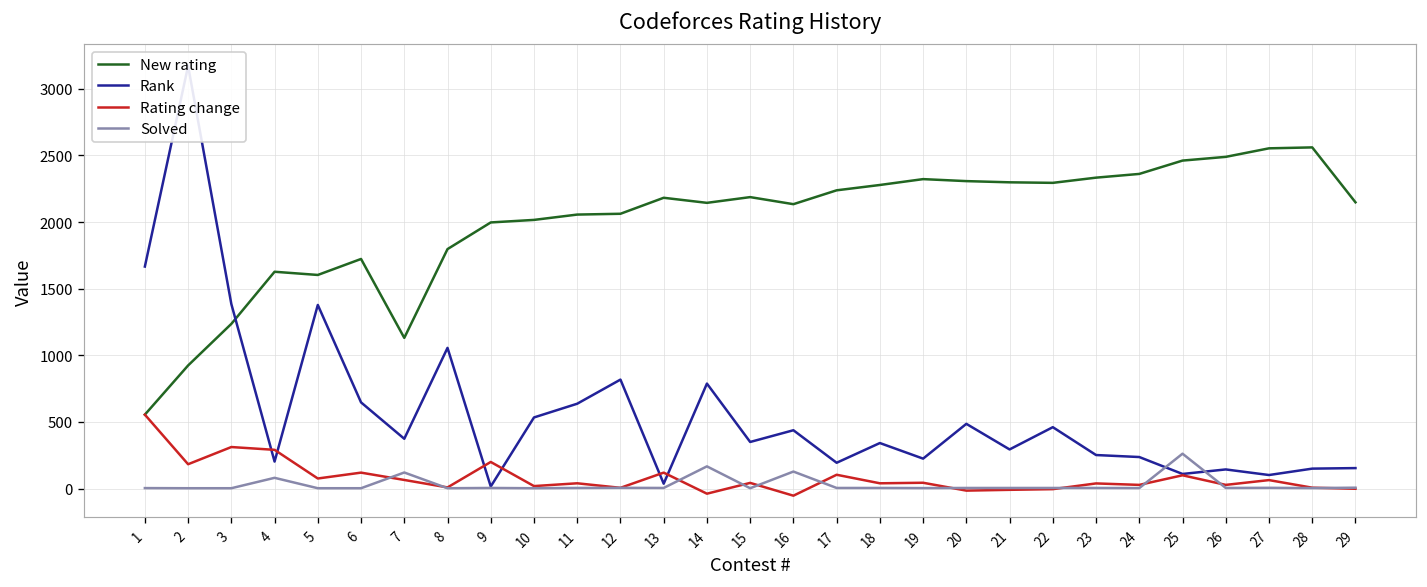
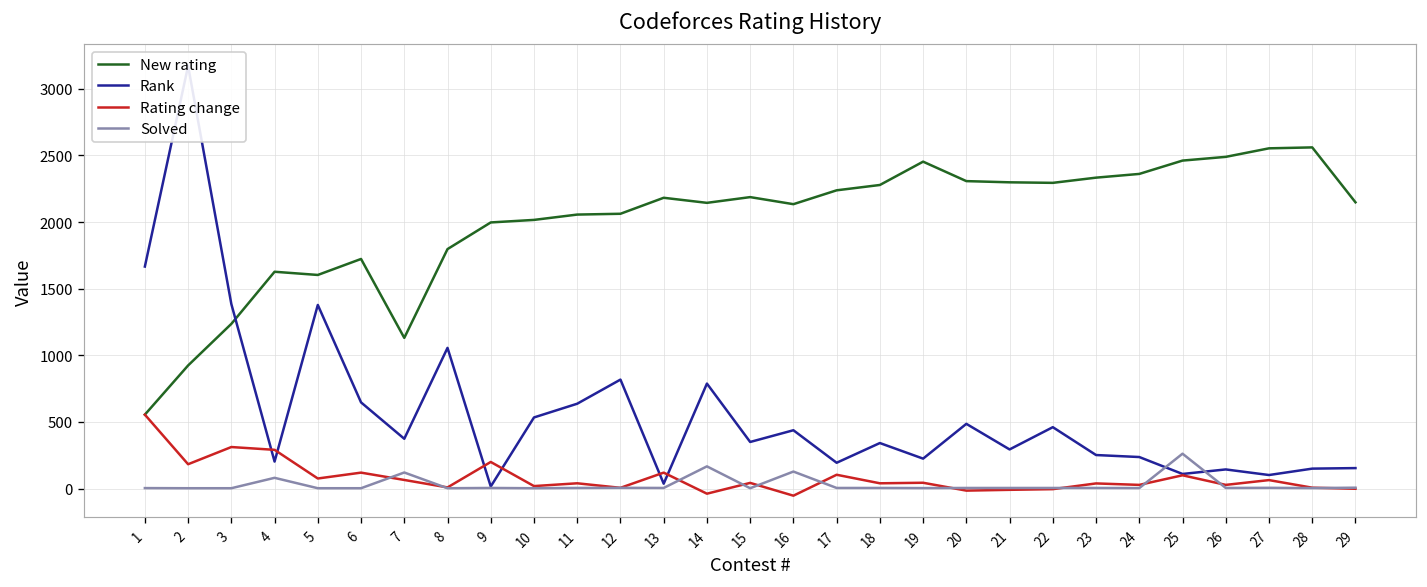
New rating, 19: 2320 -> 2450
